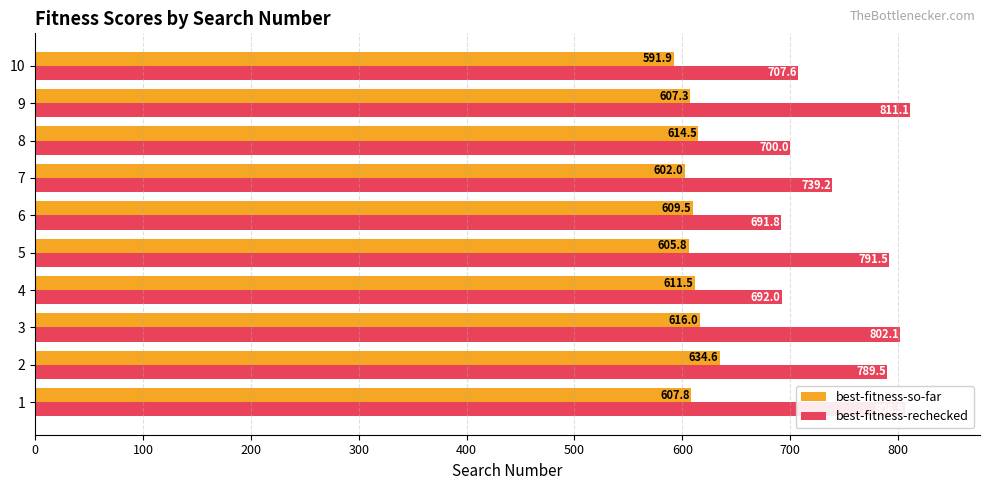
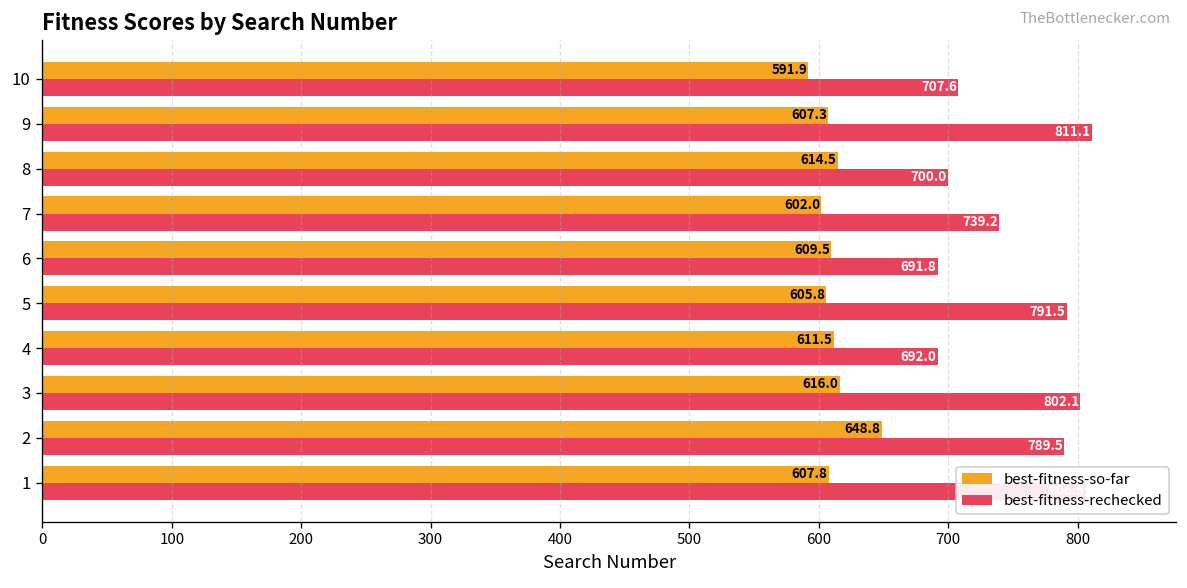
best-fitness-so-far, 2: 634.6 -> 648.8
